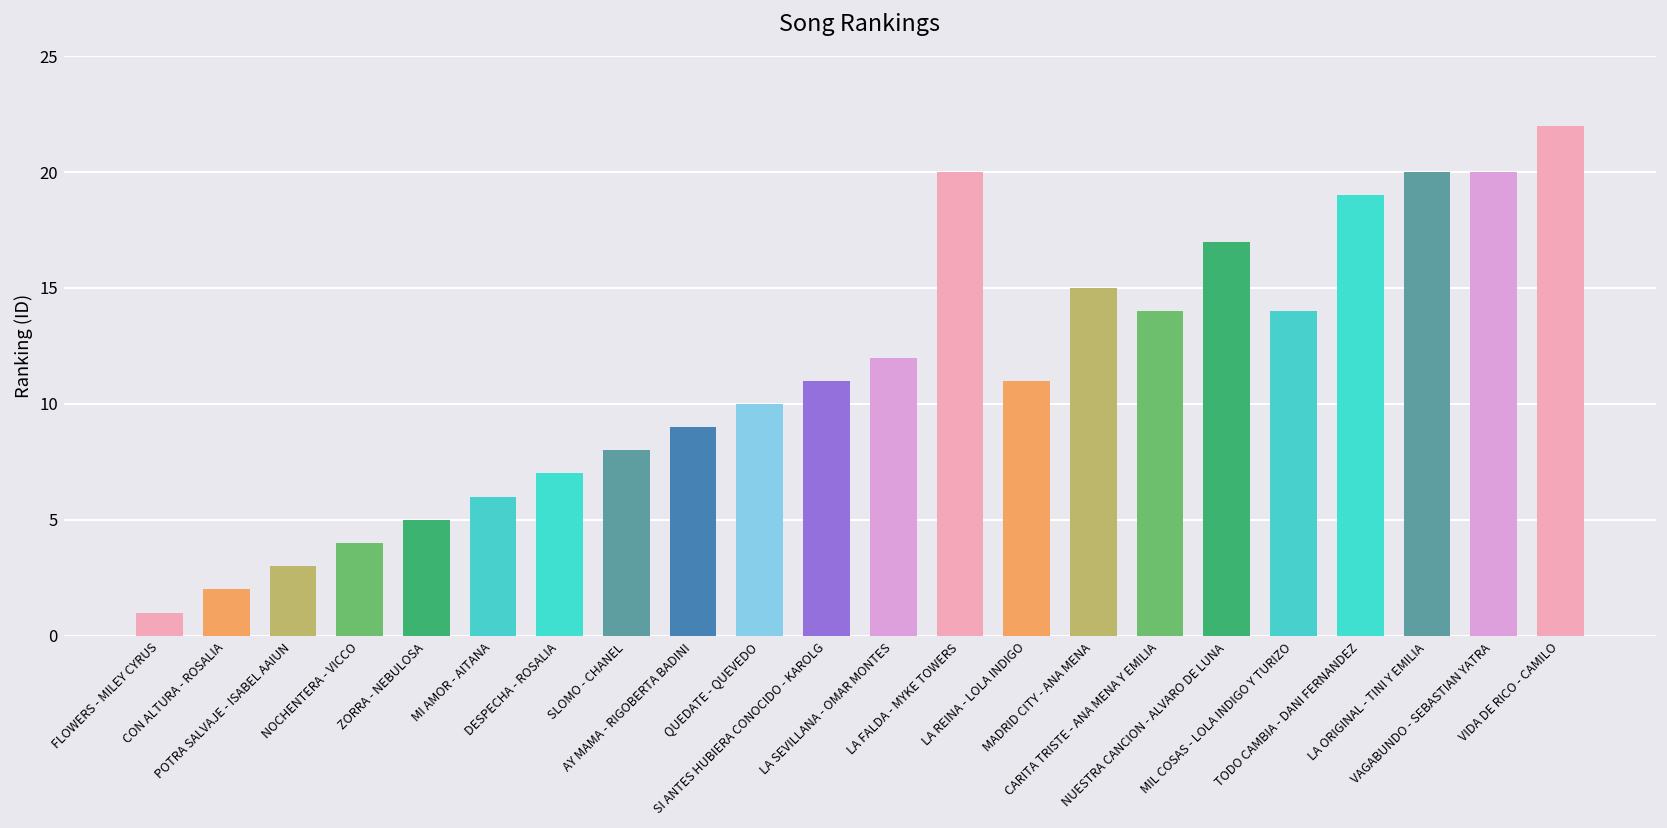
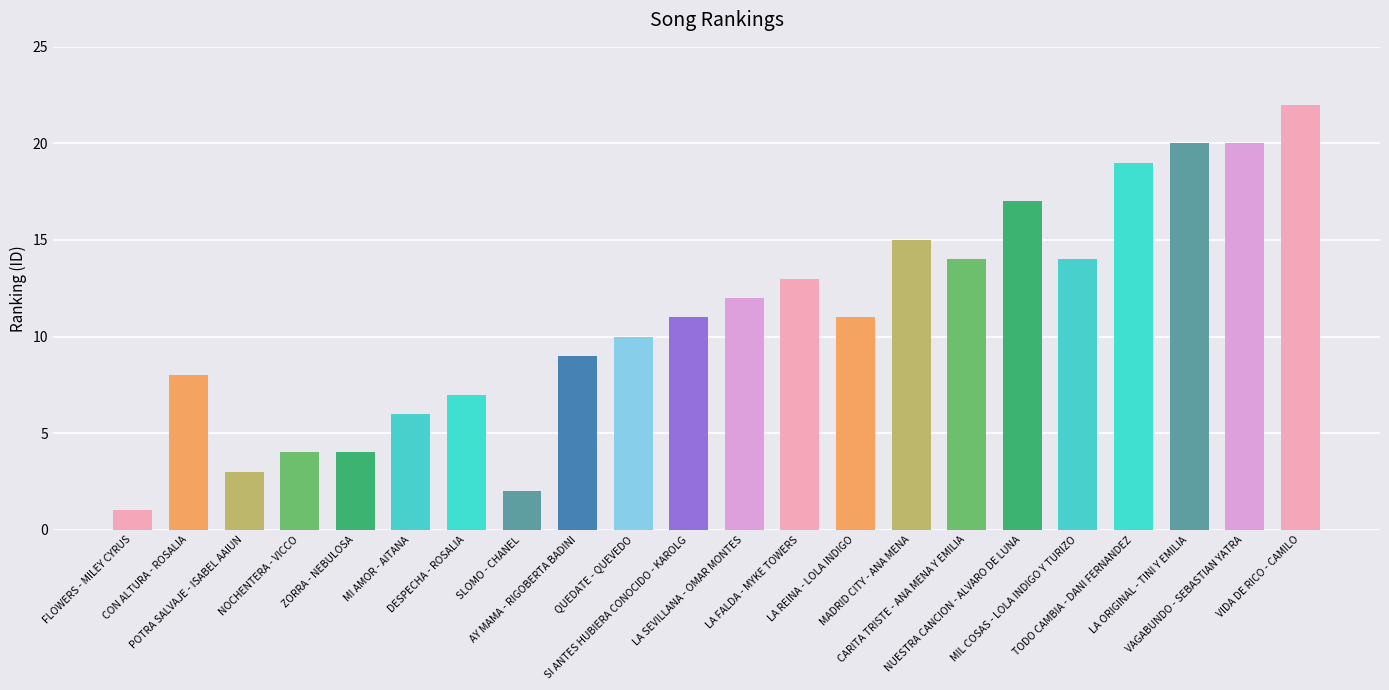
CON ALTURA - ROSALIA: 2 -> 8
ZORRA - NEBULOSA: 5 -> 4
SLOMO - CHANEL: 8 -> 2
LA FALDA - MYKE TOWERS: 20 -> 13
